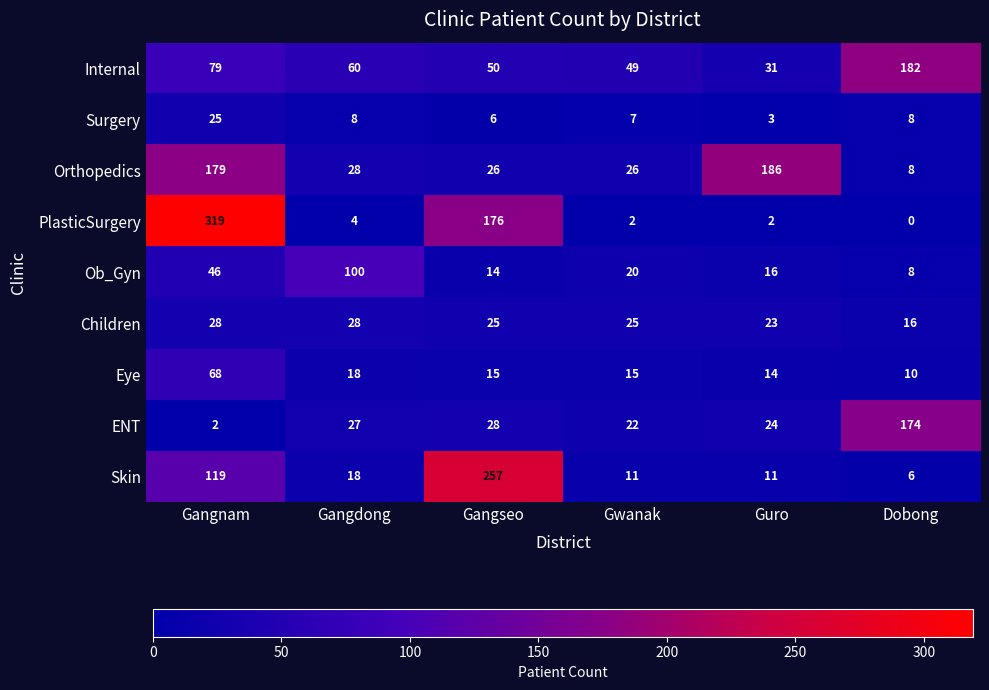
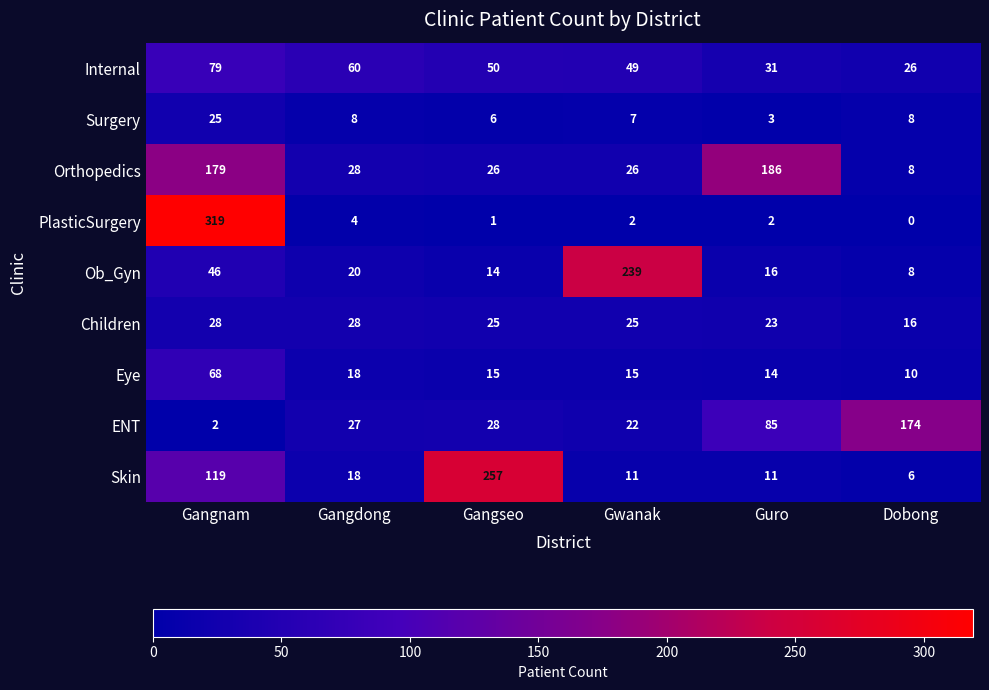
Internal, Dobong: 182 -> 26
PlasticSurgery, Gangseo: 176 -> 1
Ob_Gyn, Gangdong: 100 -> 20
Ob_Gyn, Gwanak: 20 -> 239
ENT, Guro: 24 -> 85
